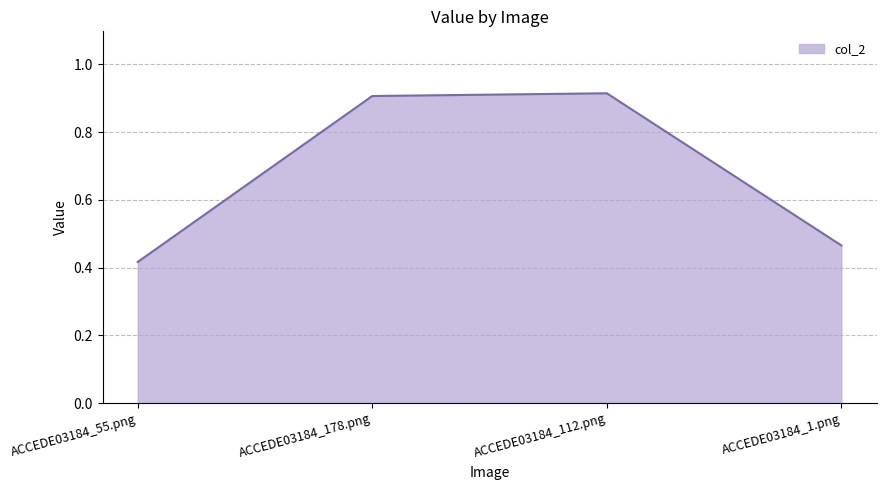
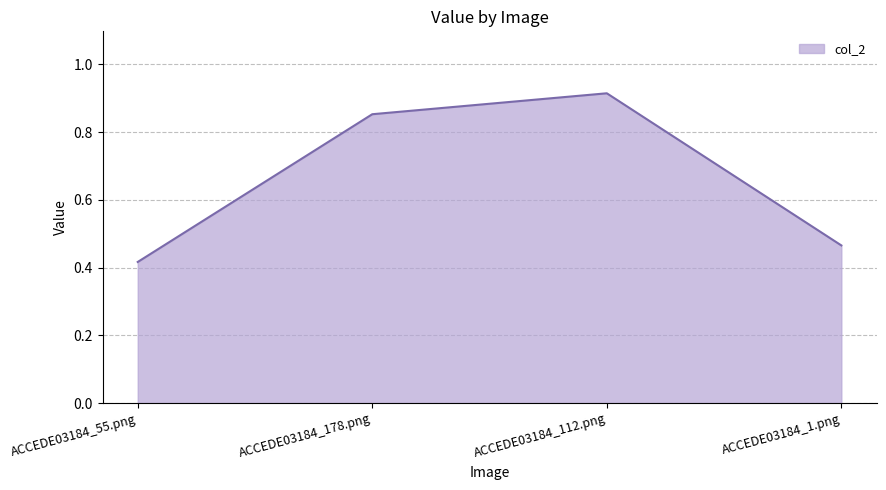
ACCEDE03184_178.png: 0.91 -> 0.85
